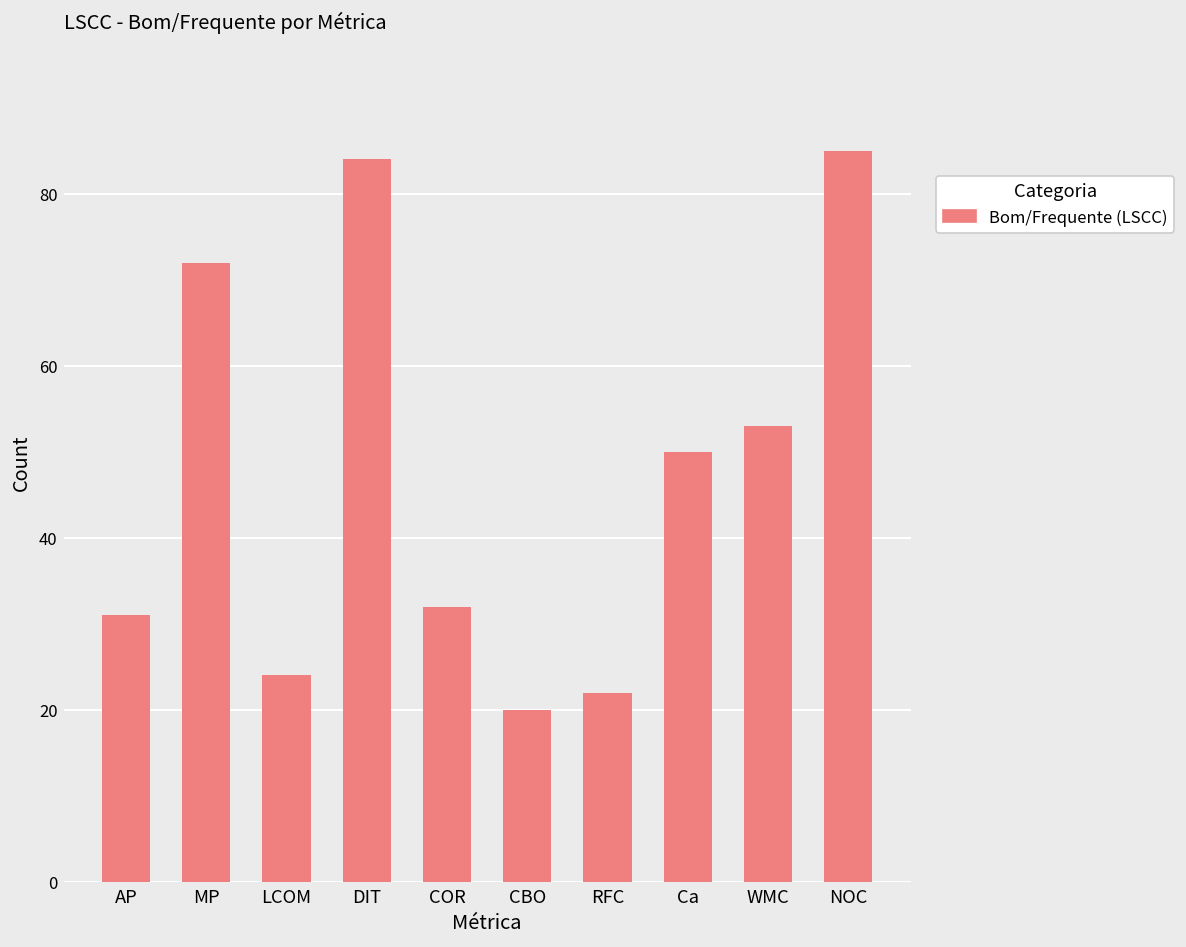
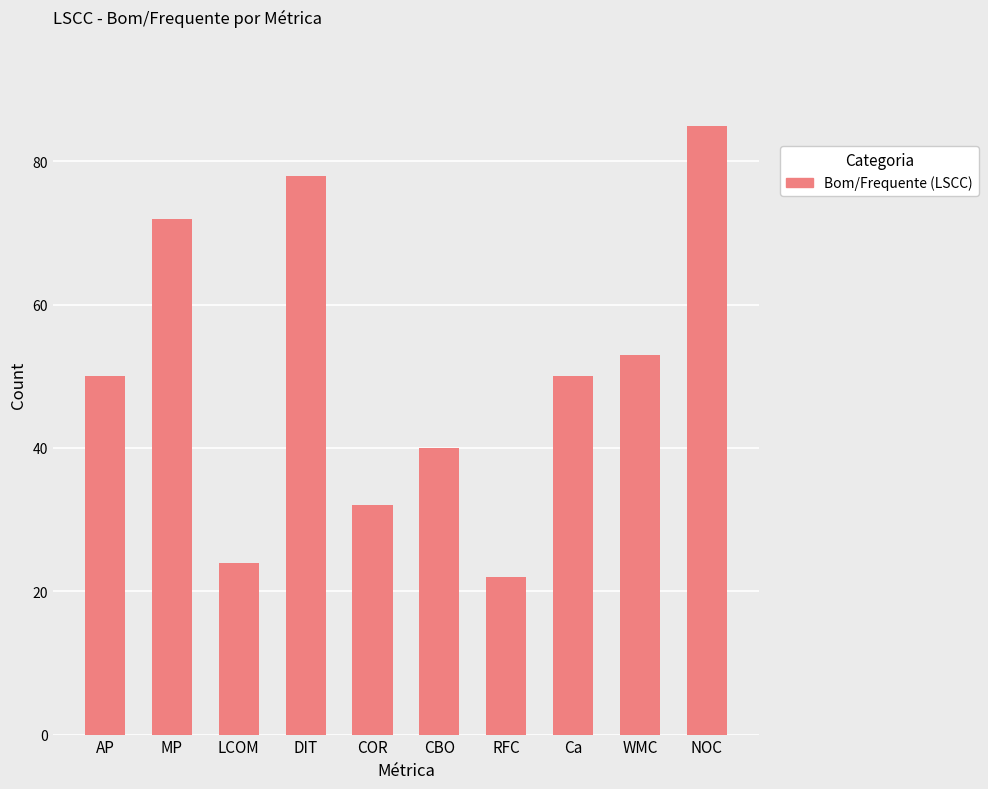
AP: 31 -> 50
DIT: 84 -> 78
CBO: 20 -> 40
